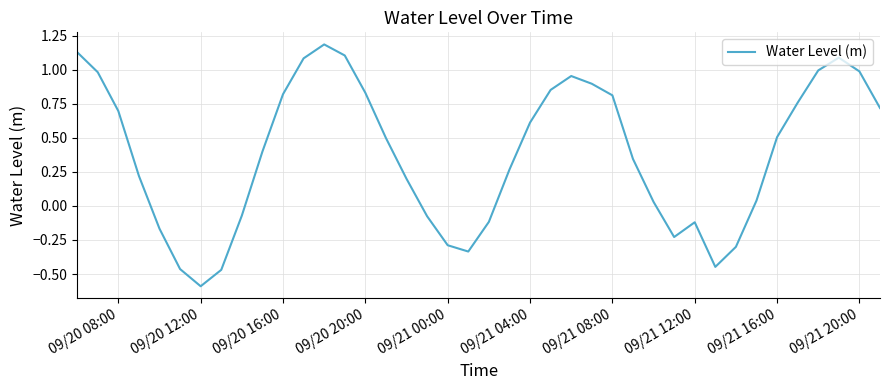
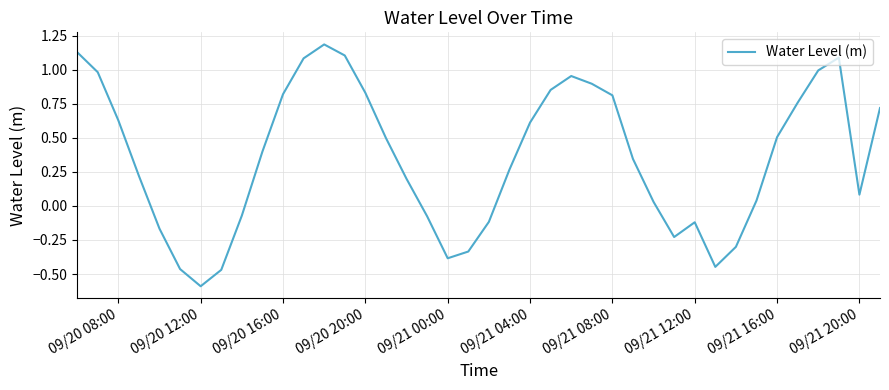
09/20 08:00: 0.70 -> 0.63
09/21 00:00: -0.29 -> -0.38
09/21 20:00: 0.99 -> 0.08
